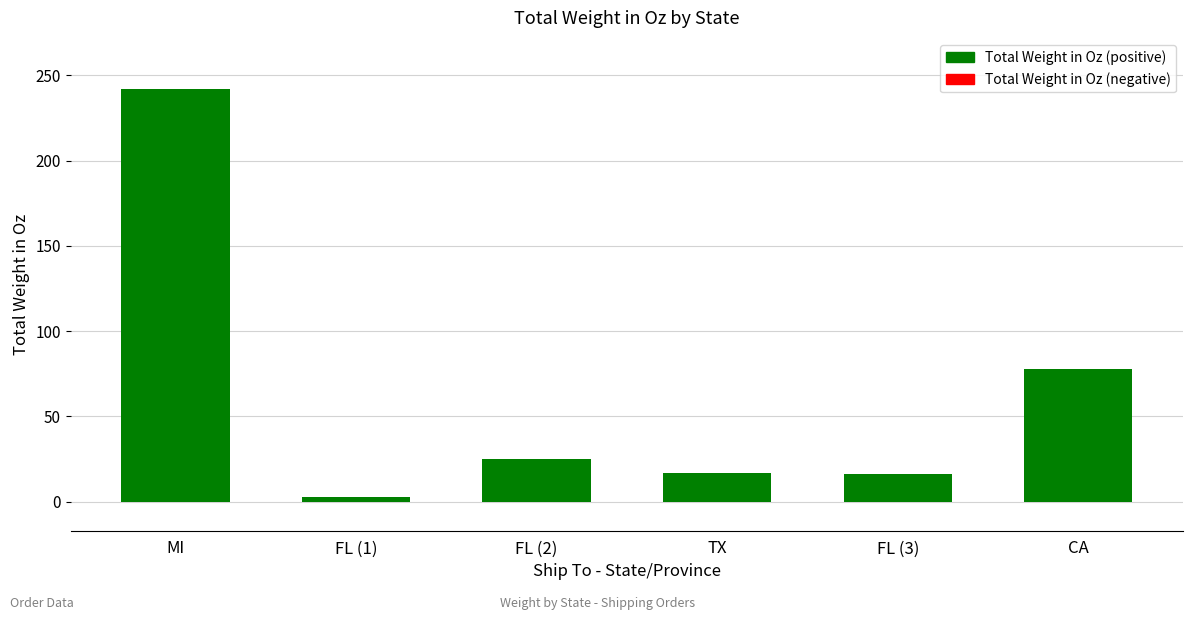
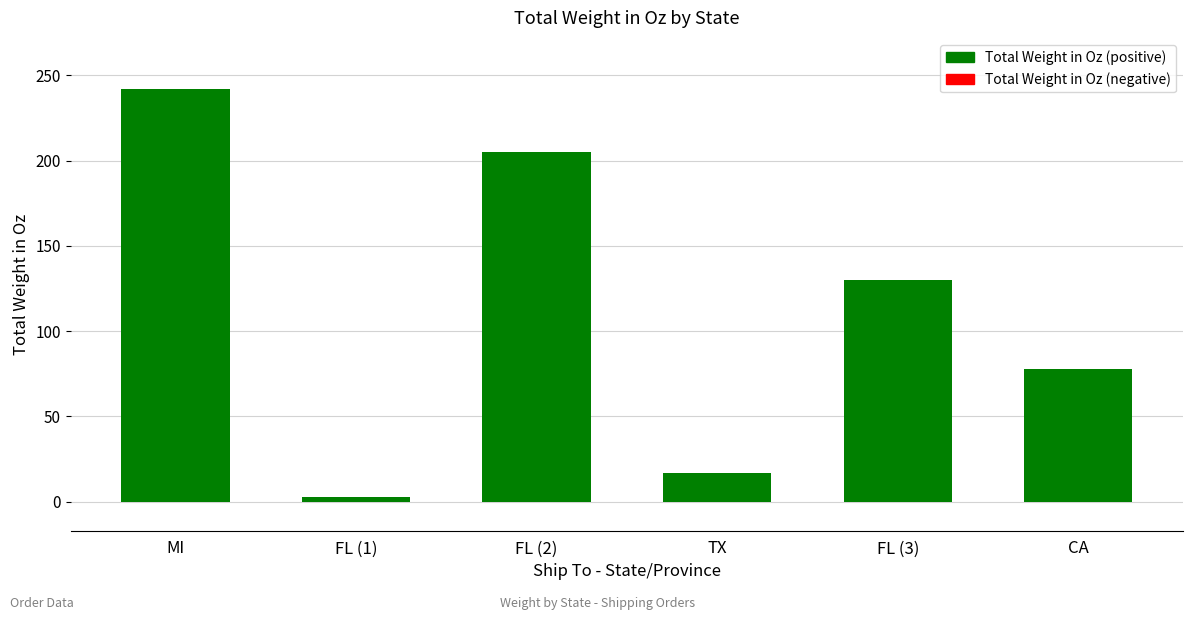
FL (2): 25 -> 205
FL (3): 16 -> 130
